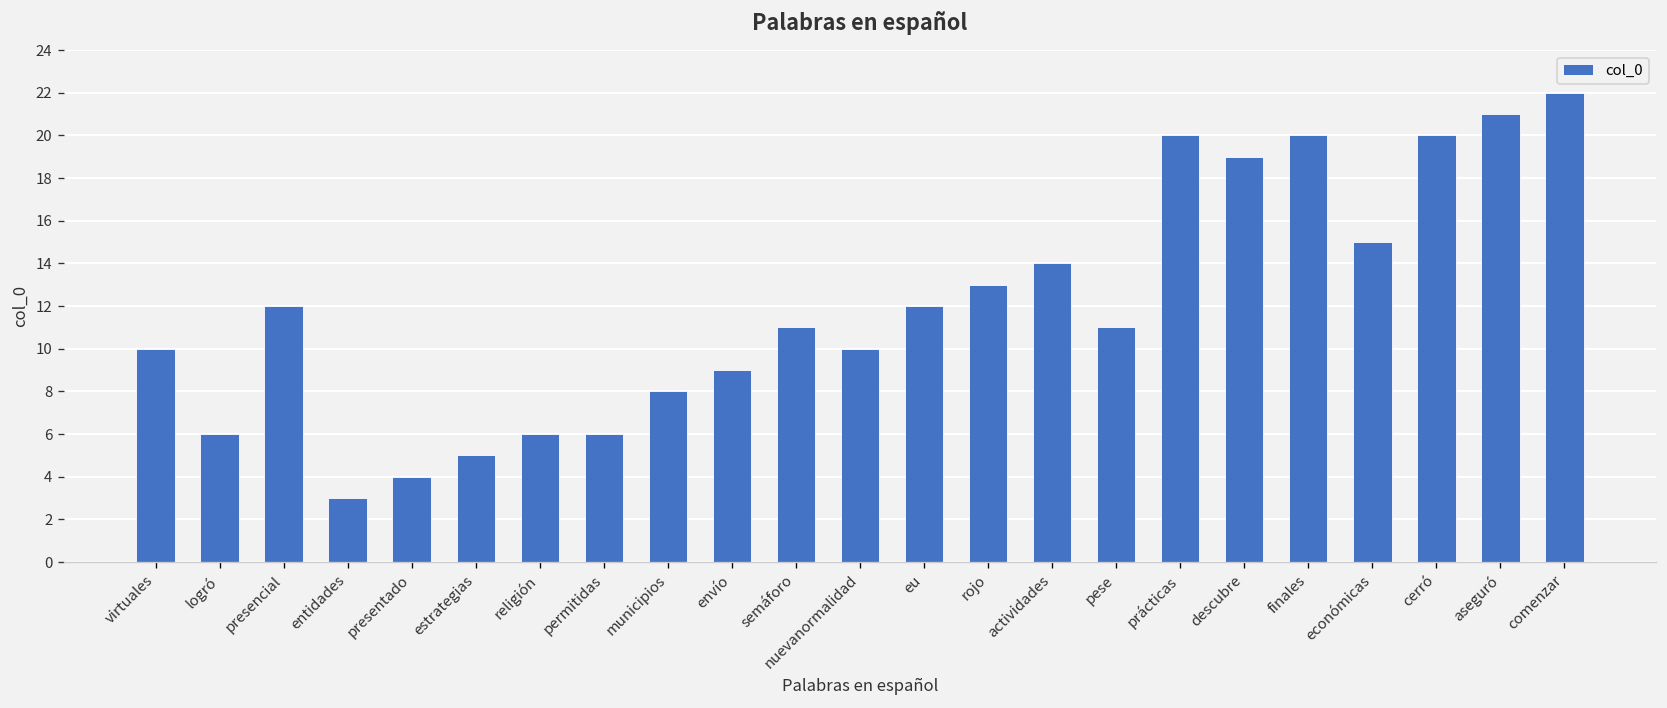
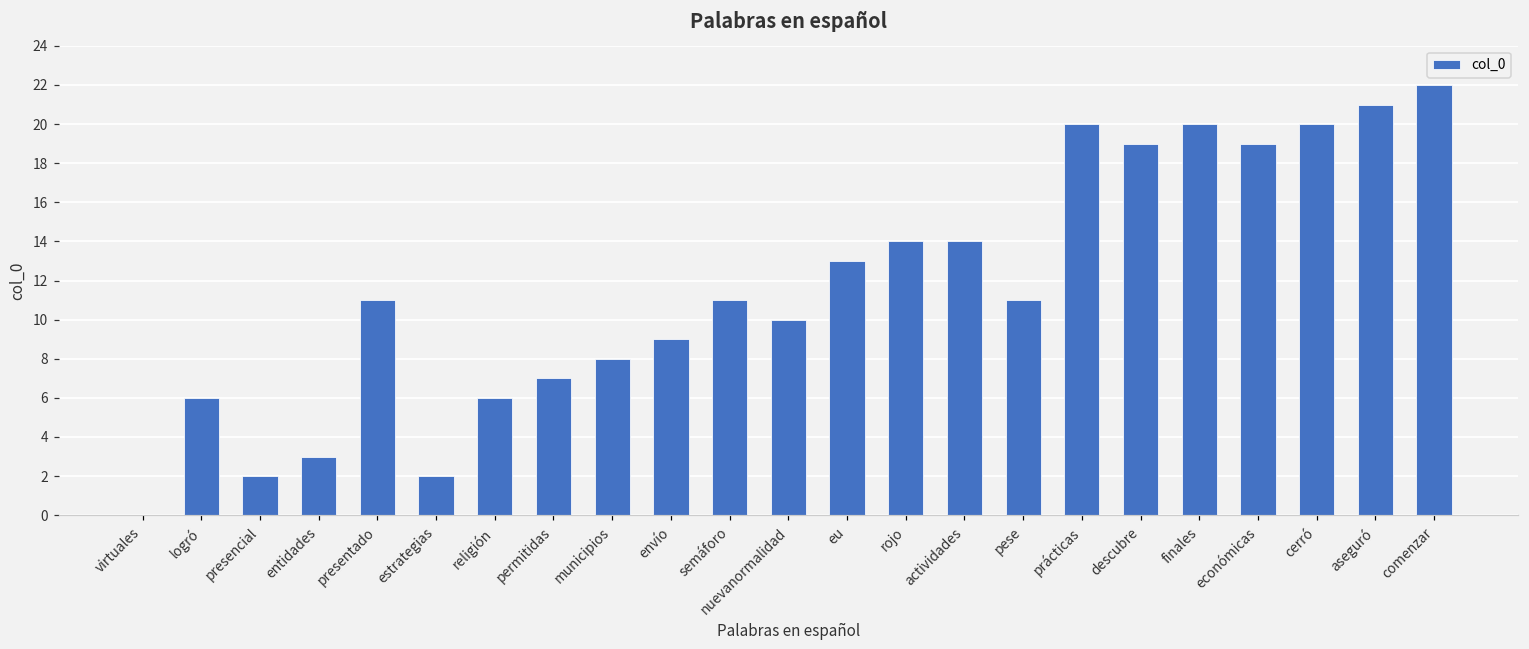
virtuales: 10 -> 0
presencial: 12 -> 2
presentado: 4 -> 11
estrategias: 5 -> 2
permitidas: 6 -> 7
eu: 12 -> 13
rojo: 13 -> 14
económicas: 15 -> 19
